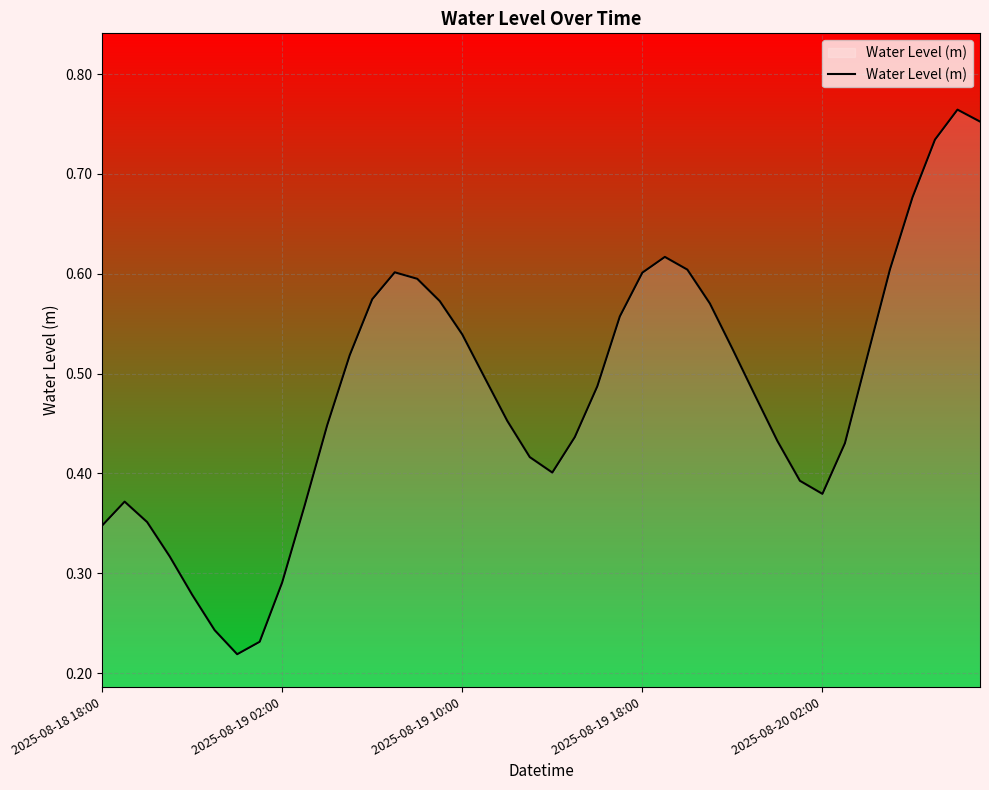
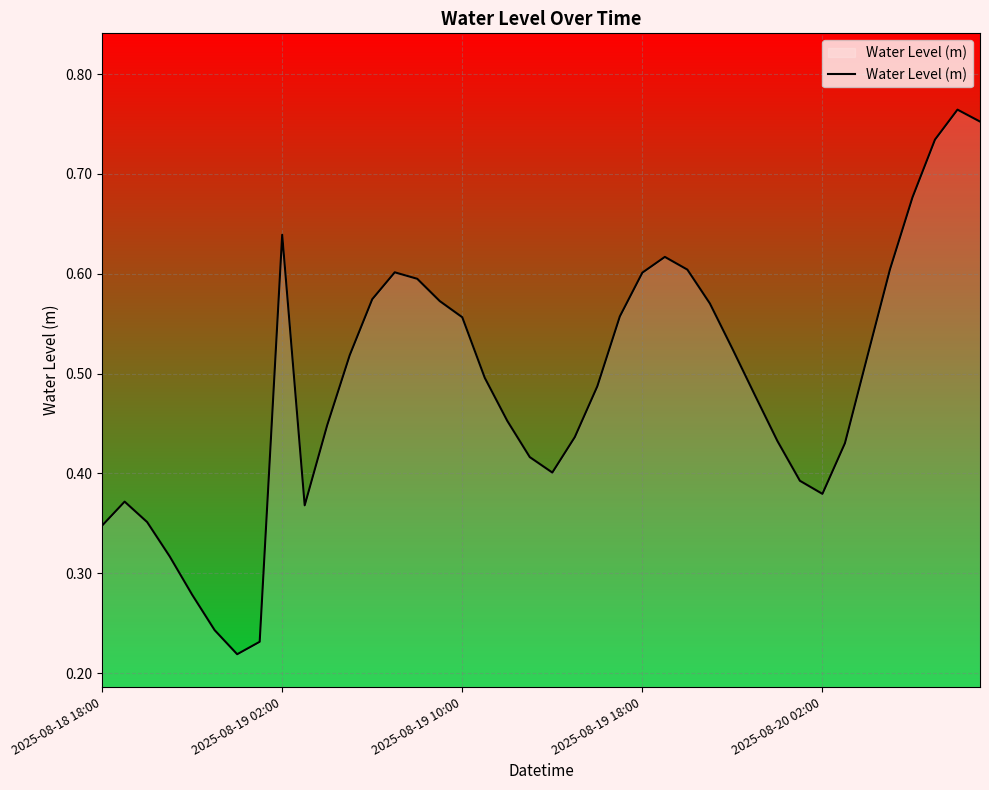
2025-08-19 02:00: 0.29 -> 0.64
2025-08-19 10:00: 0.54 -> 0.56
